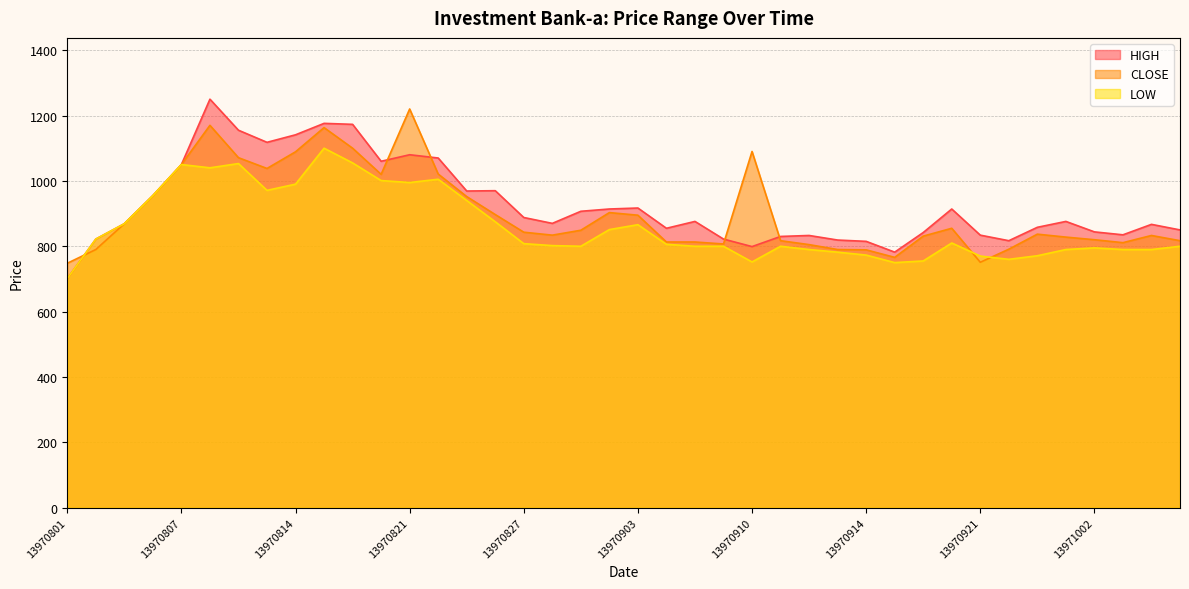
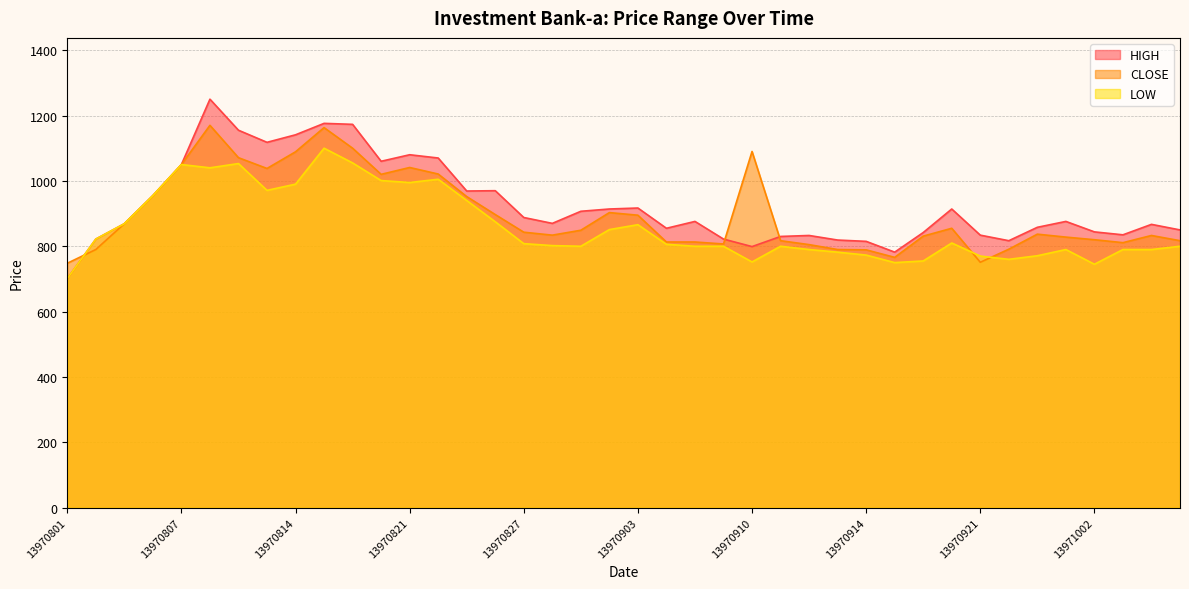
CLOSE, 13970821: 1220 -> 1040
LOW, 13971002: 800 -> 750
